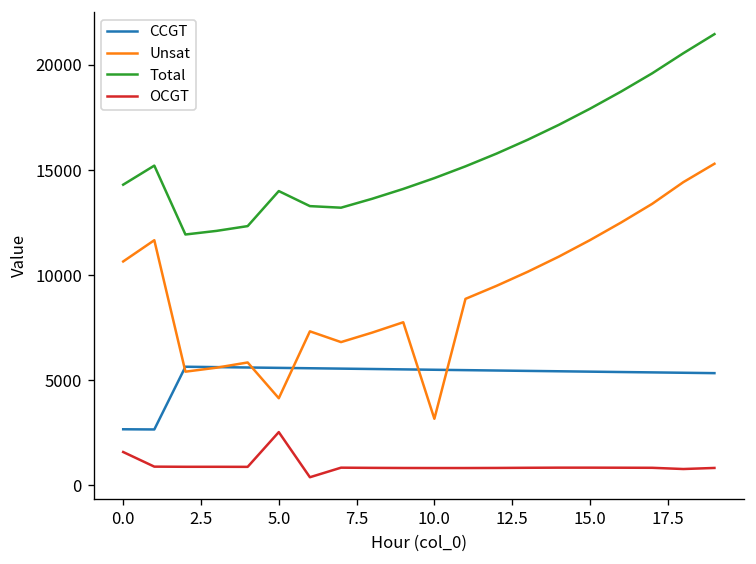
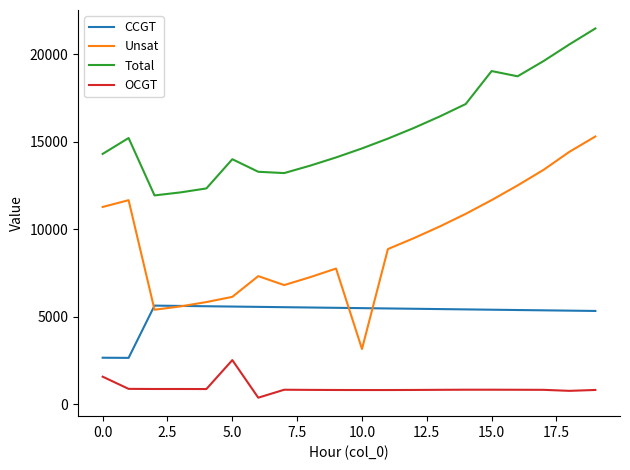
Unsat, 0.0: 10700 -> 11300
Unsat, 5.0: 4100 -> 6100
Total, 15.0: 17900 -> 19000
